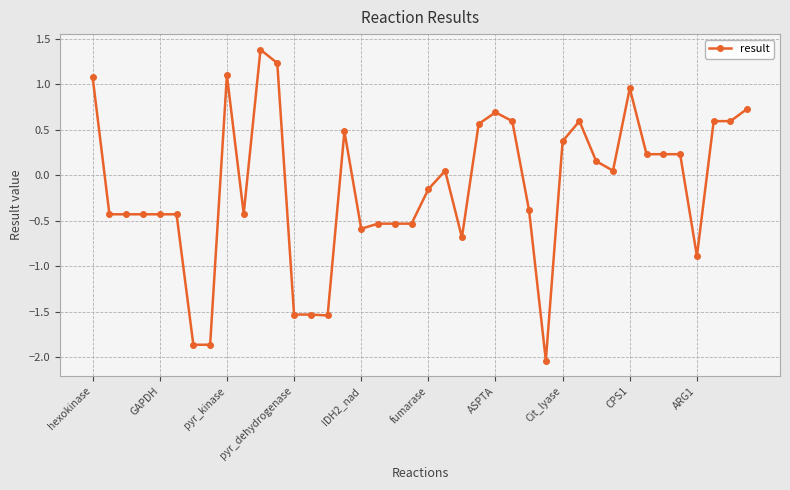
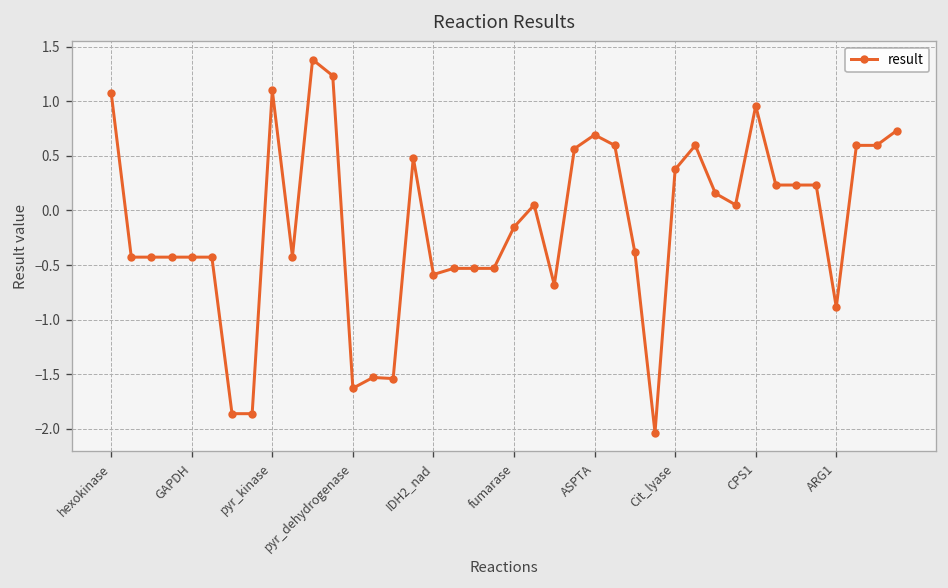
pyr_dehydrogenase: -1.5 -> -1.6
